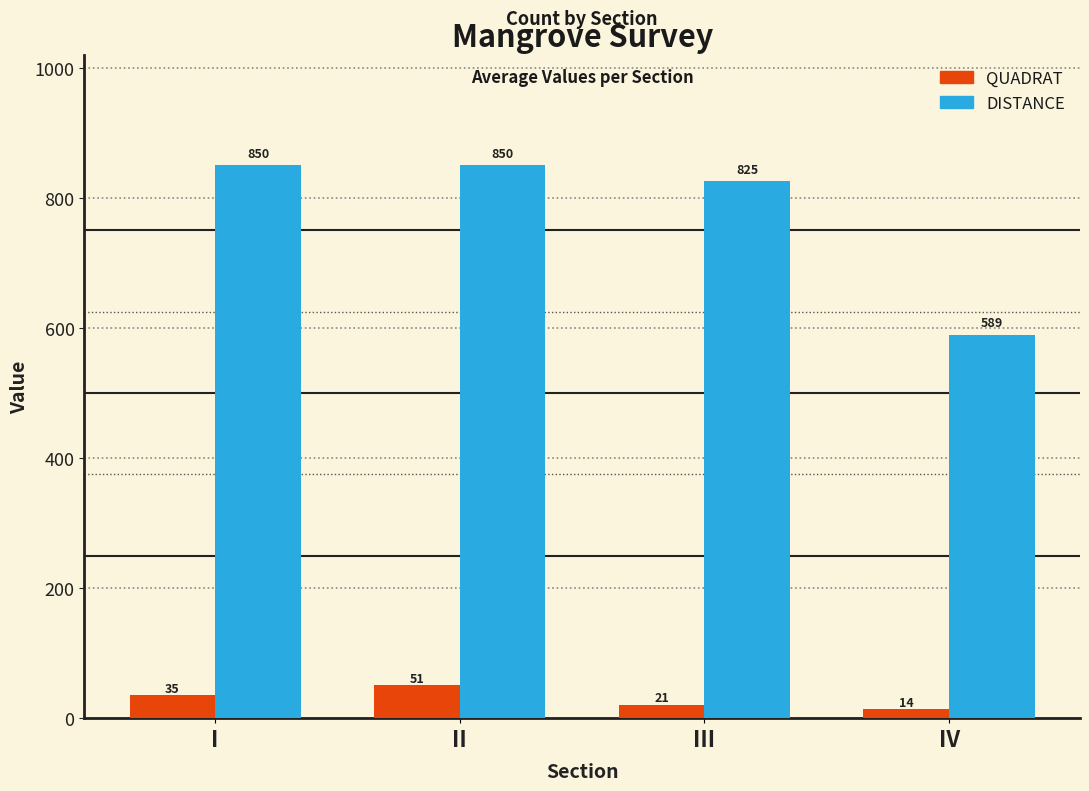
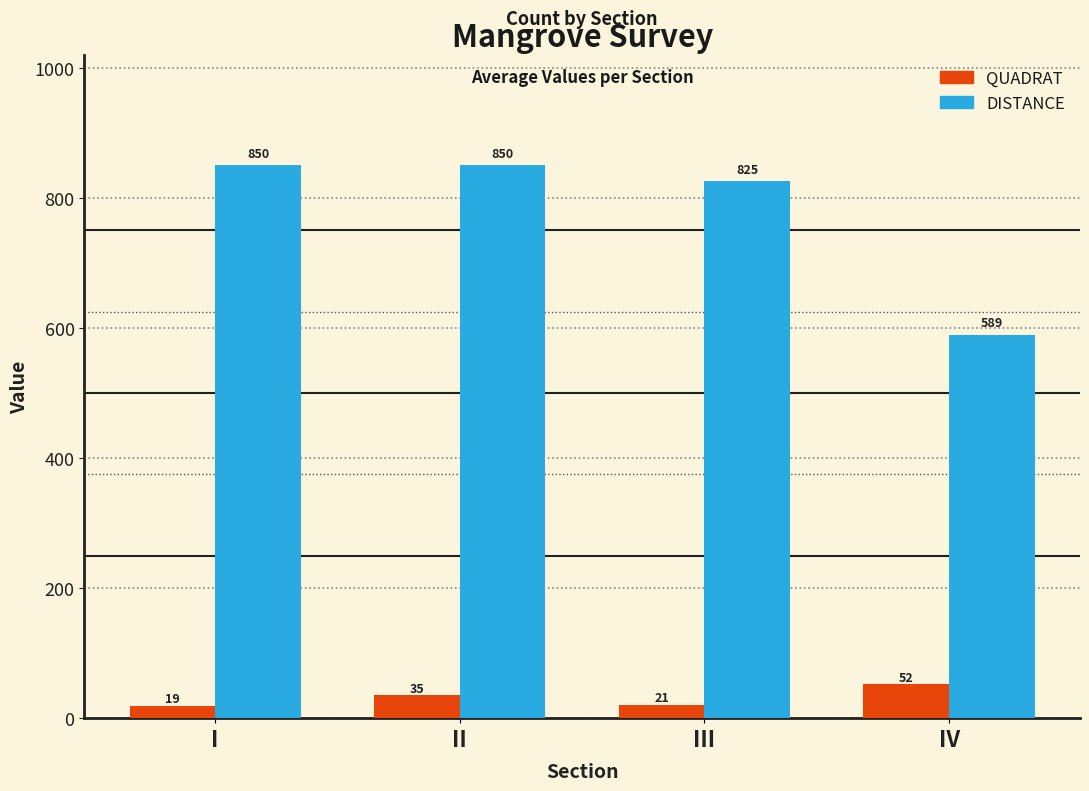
QUADRAT, I: 35 -> 19
QUADRAT, II: 51 -> 35
QUADRAT, IV: 14 -> 52
